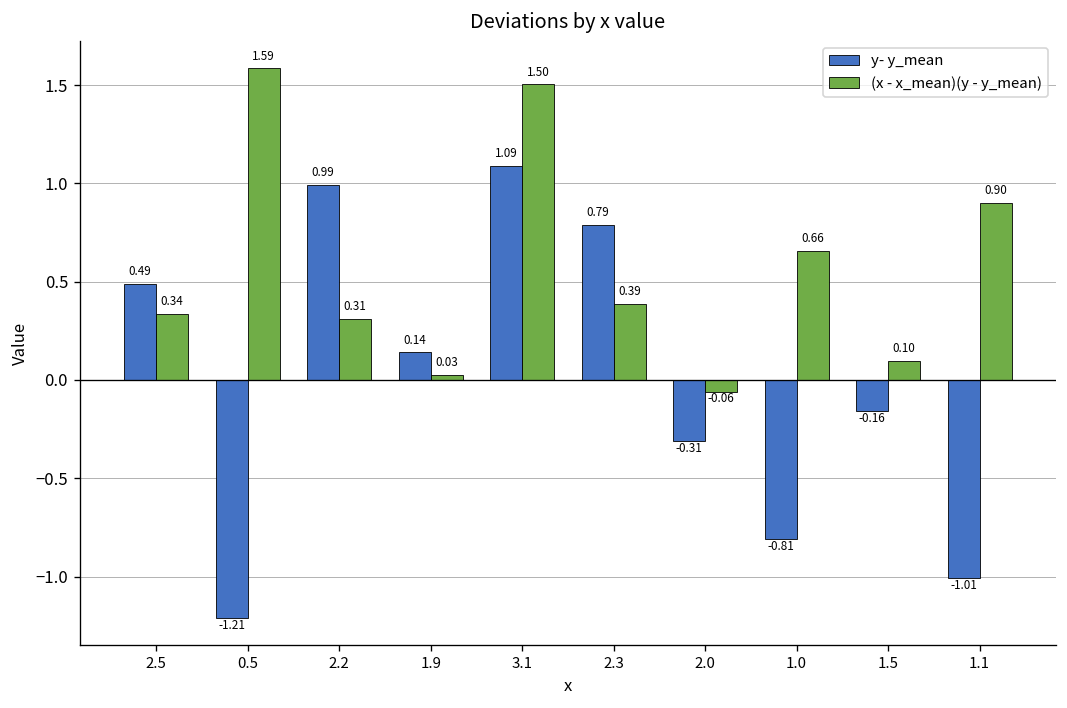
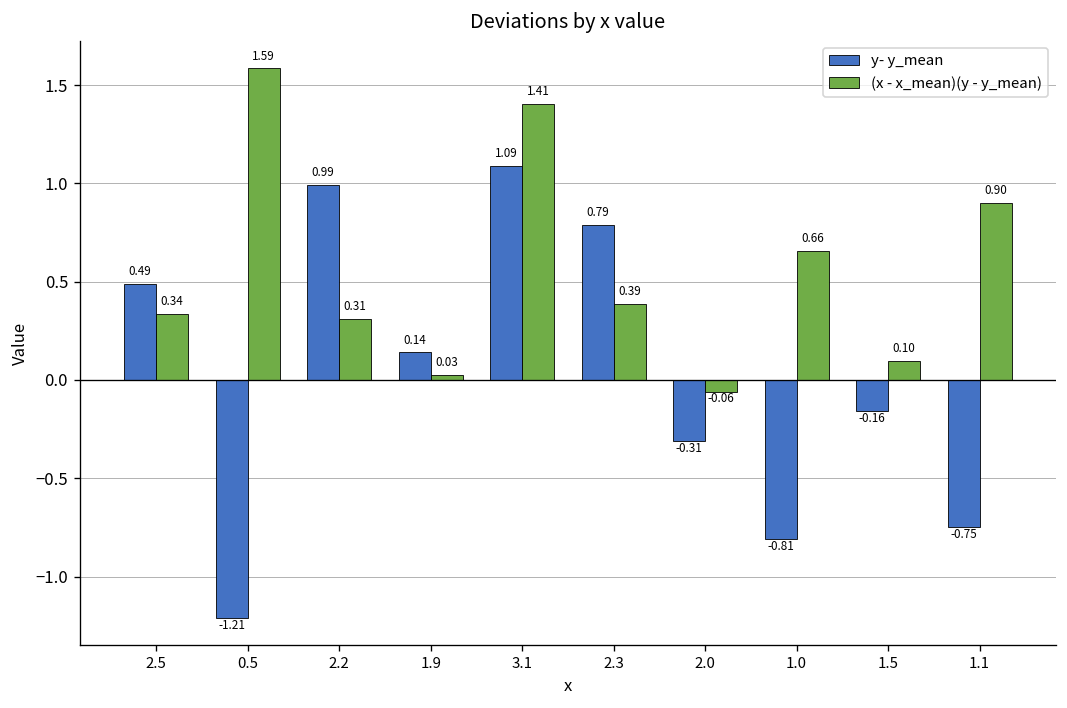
(x - x_mean)(y - y_mean), 3.1: 1.50 -> 1.41
y- y_mean, 1.1: -1.01 -> -0.75
